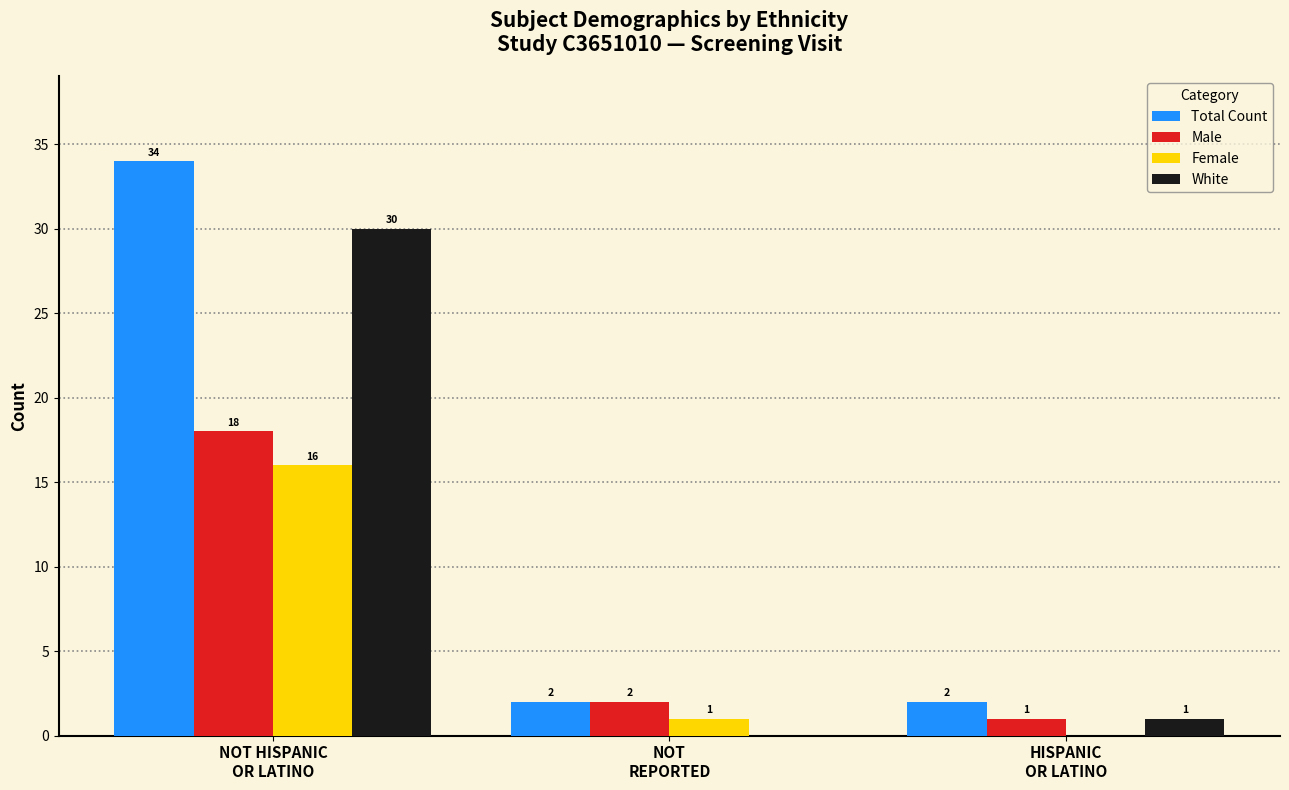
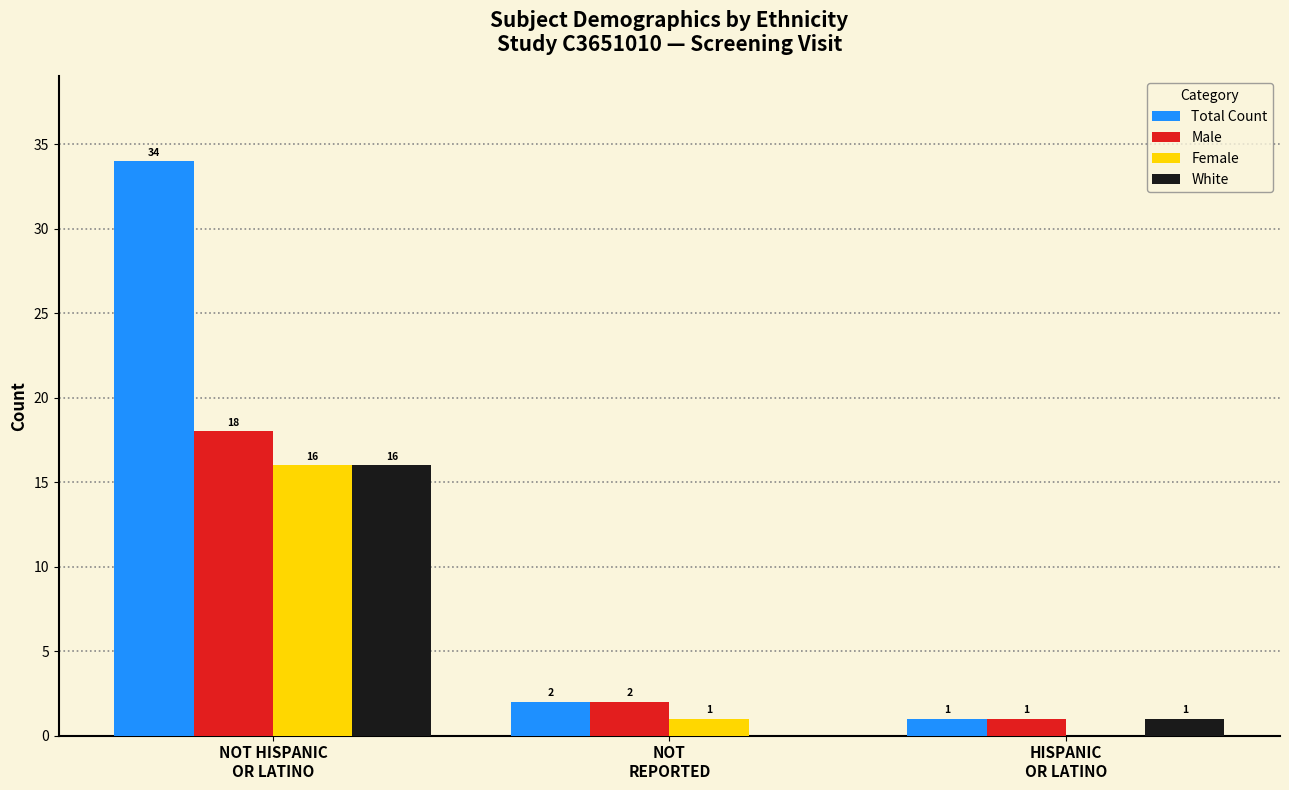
White, NOT HISPANIC OR LATINO: 30 -> 16
Total Count, HISPANIC OR LATINO: 2 -> 1
